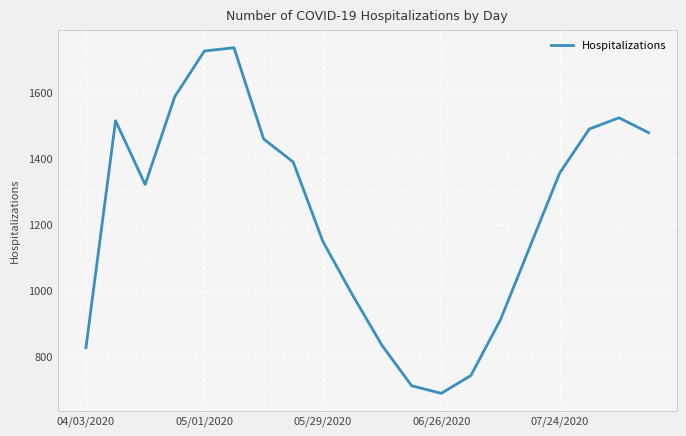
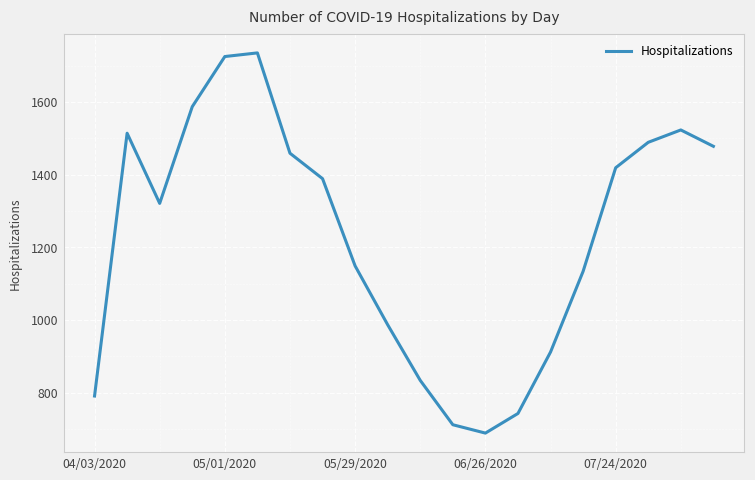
04/03/2020: 830 -> 790
07/24/2020: 1360 -> 1420
